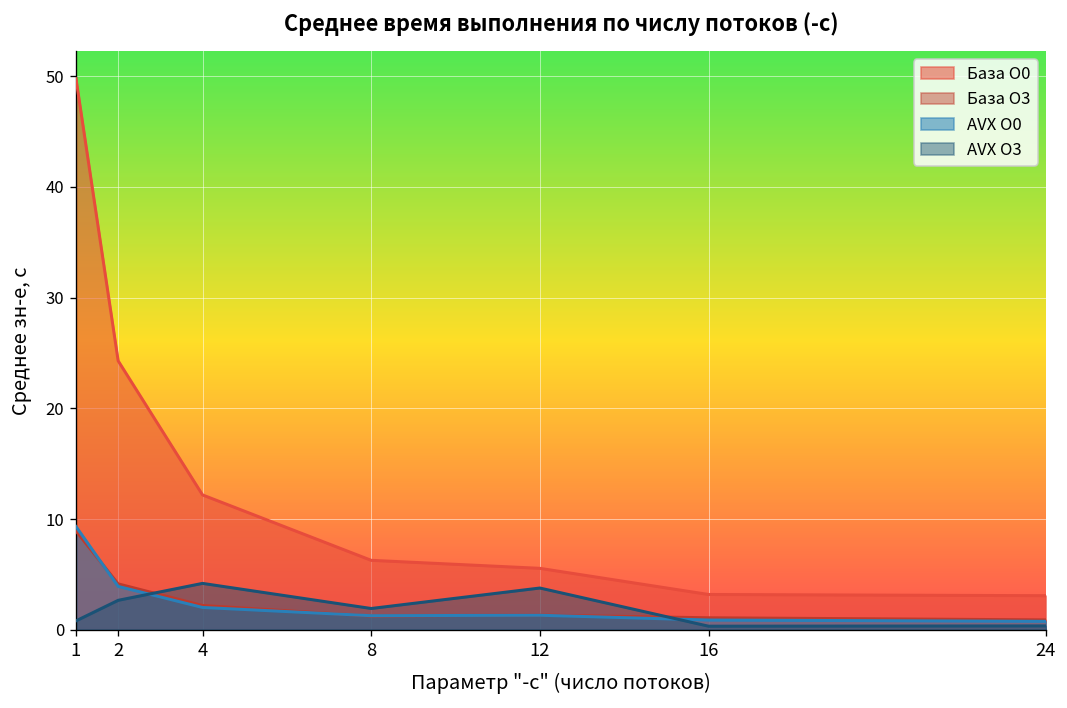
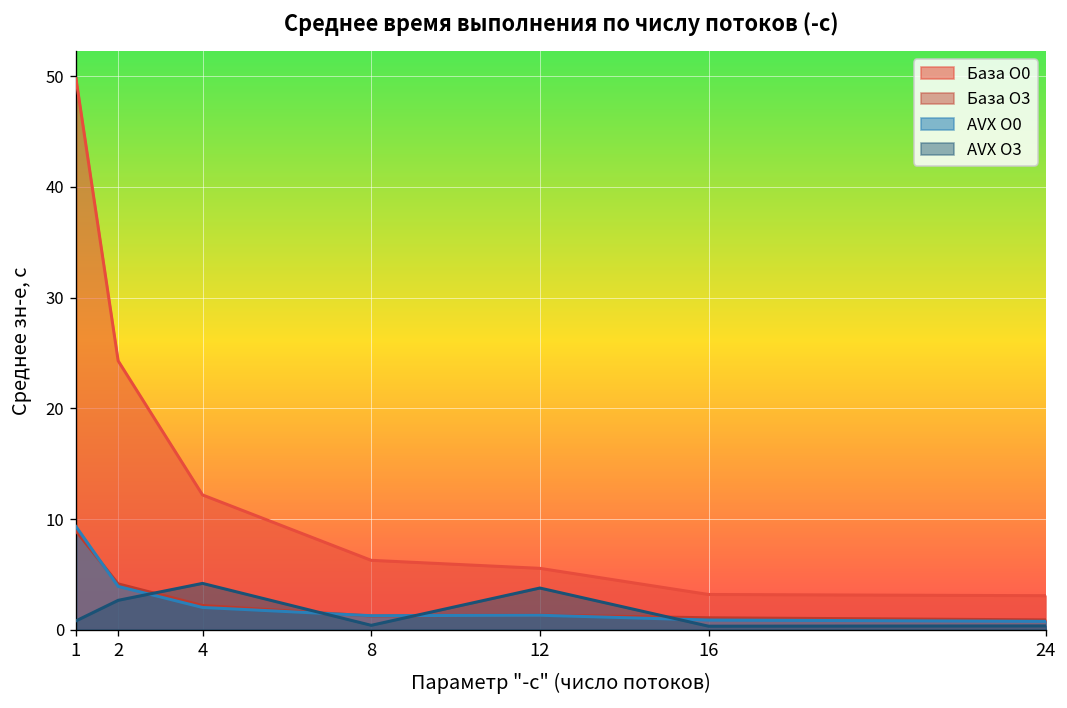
AVX O3, 8: 2 -> 0
